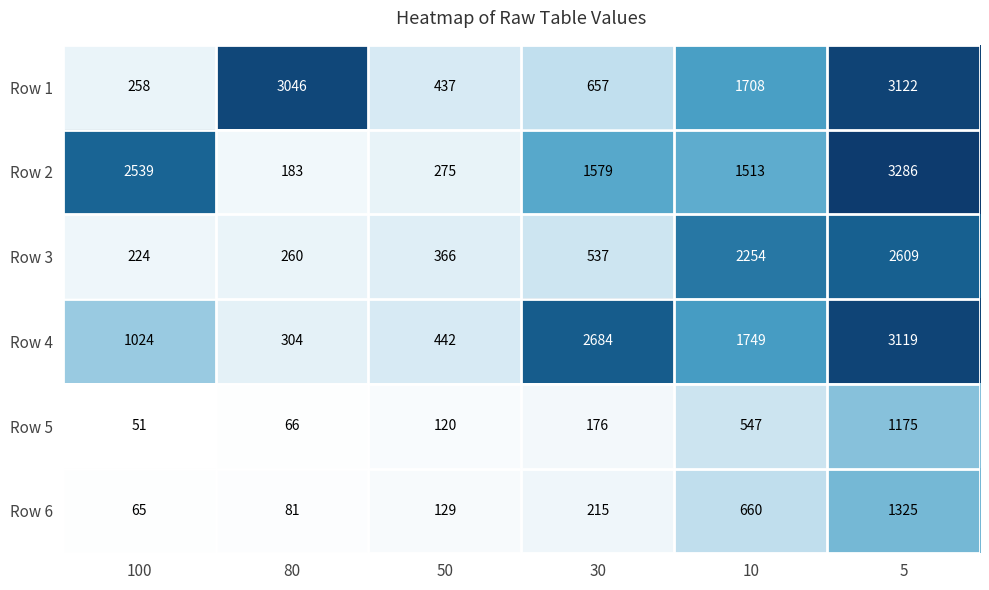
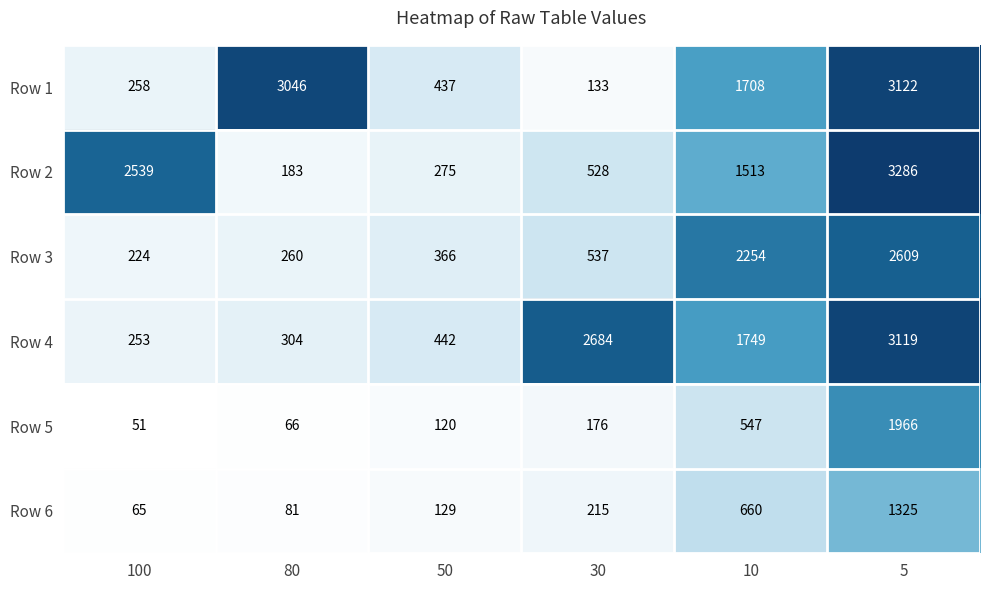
Row 1, 30: 657 -> 133
Row 2, 30: 1579 -> 528
Row 4, 100: 1024 -> 253
Row 5, 5: 1175 -> 1966
